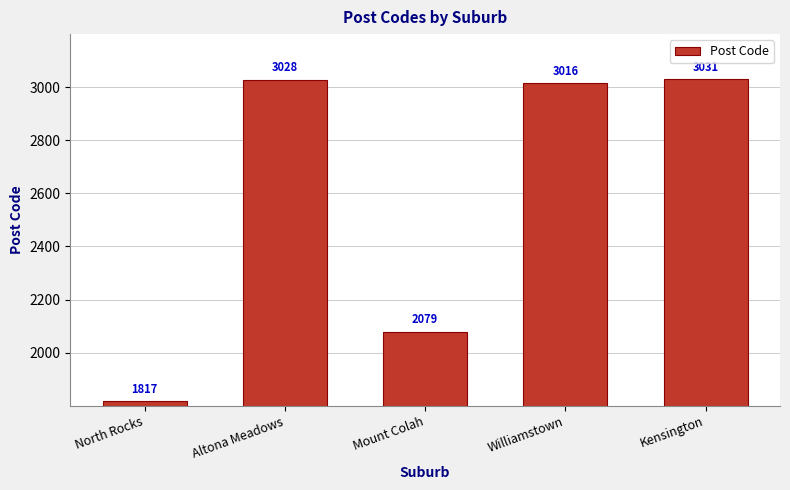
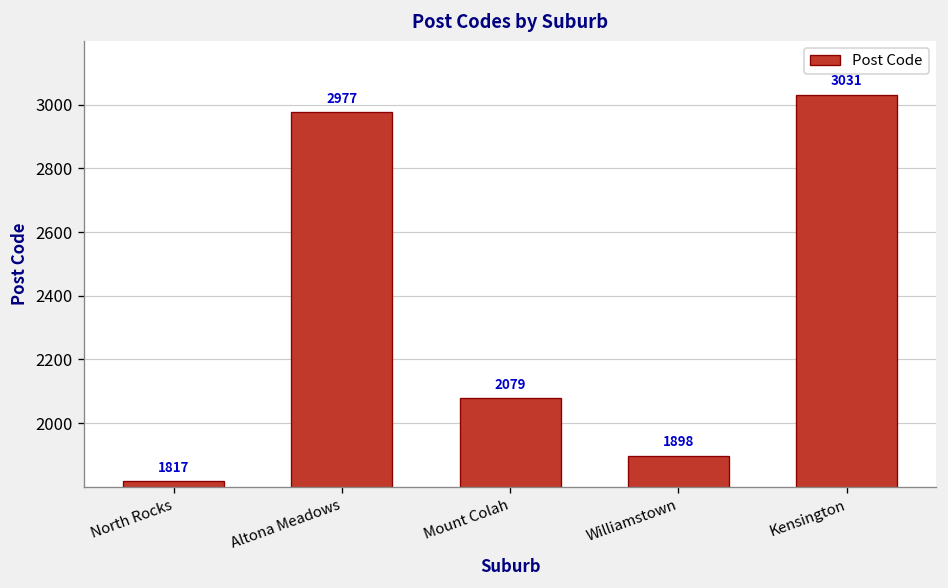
Altona Meadows: 3028 -> 2977
Williamstown: 3016 -> 1898
